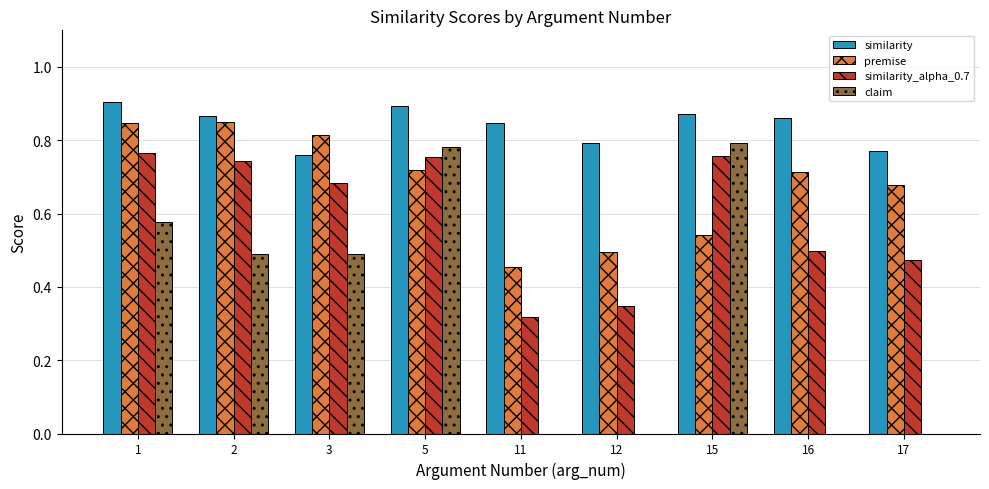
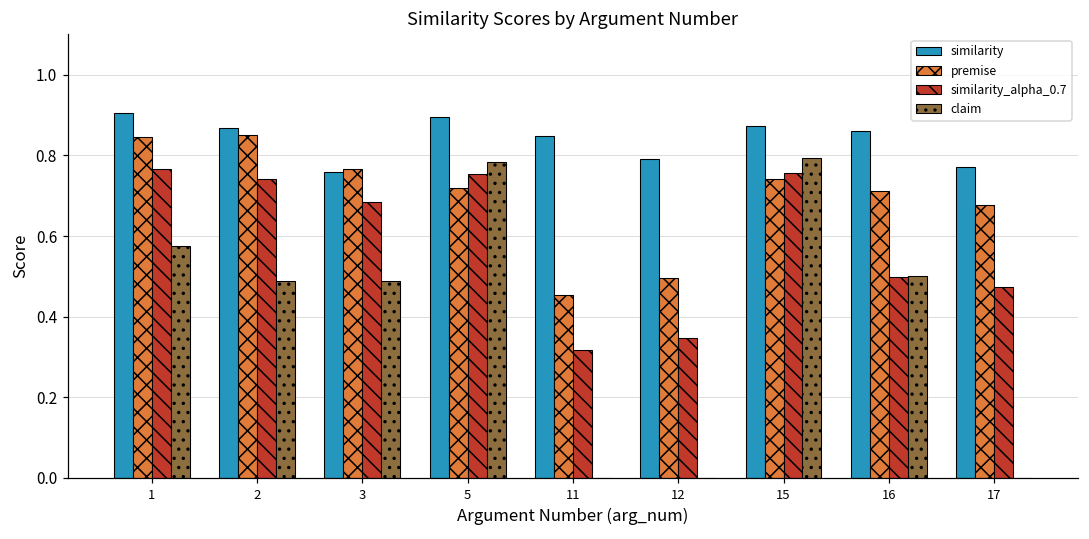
premise, 3: 0.82 -> 0.77
premise, 15: 0.54 -> 0.74
claim, 16: 0.0 -> 0.5
